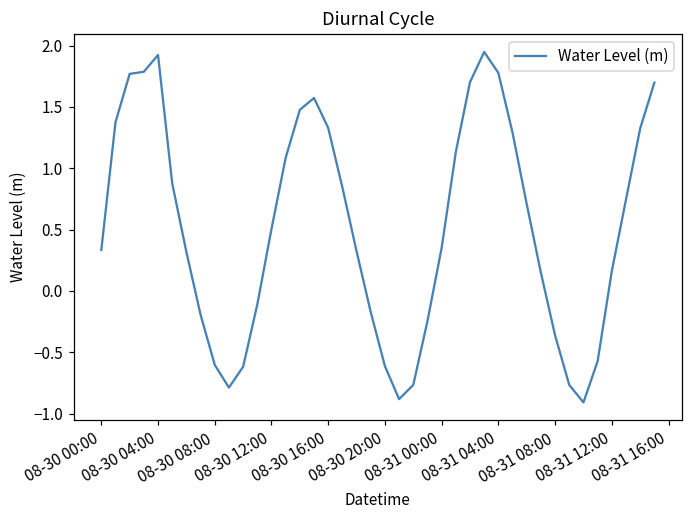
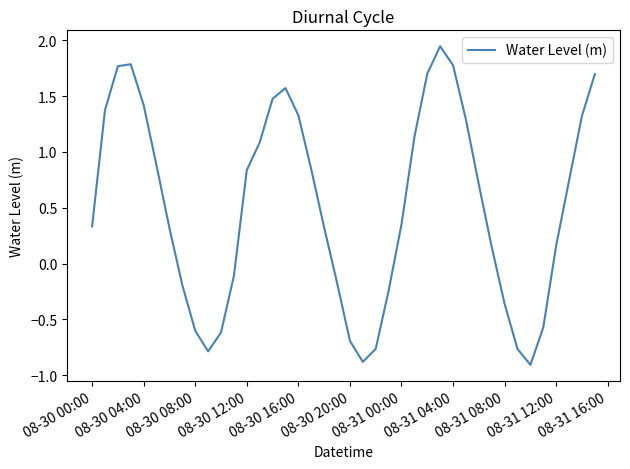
08-30 04:00: 1.92 -> 1.42
08-30 12:00: 0.50 -> 0.84
08-30 20:00: -0.61 -> -0.69
